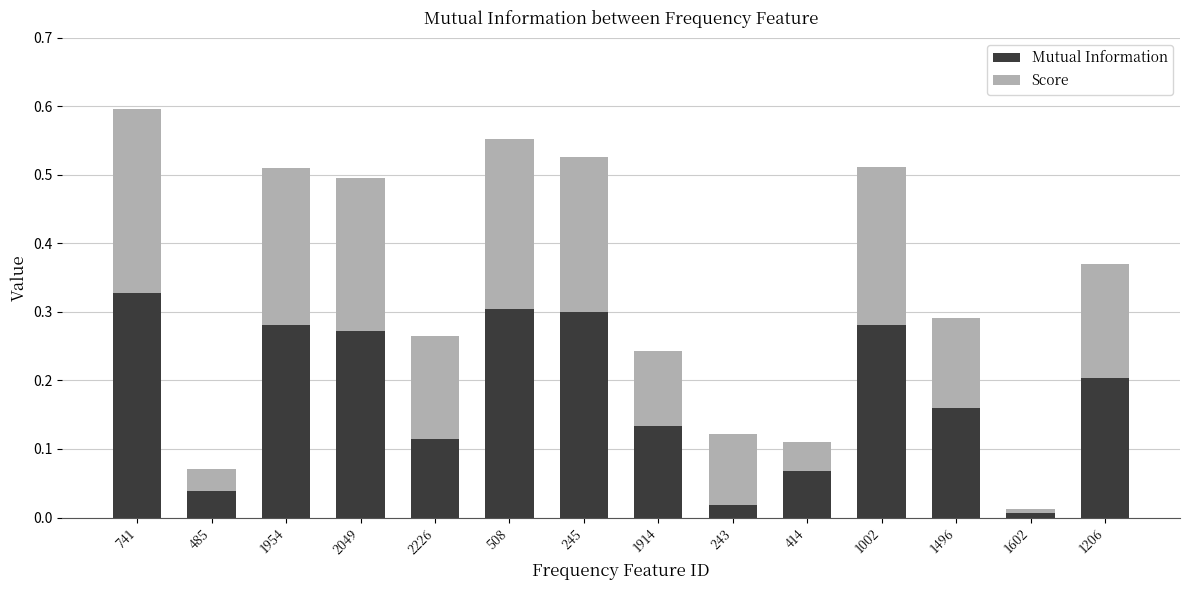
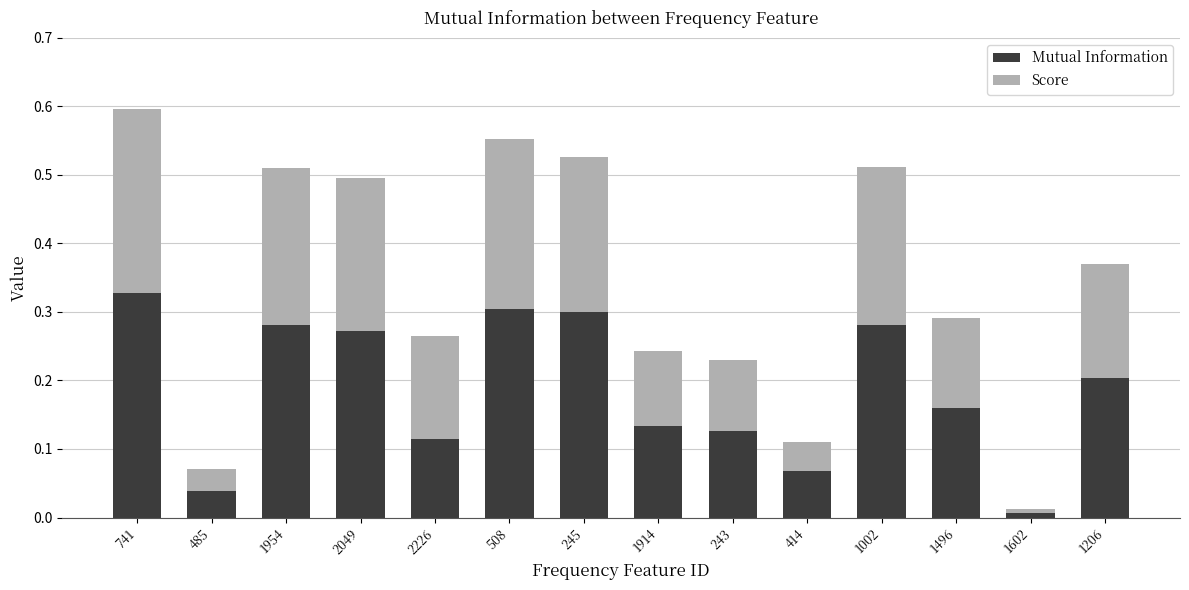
Mutual Information, 243: 0.02 -> 0.13
